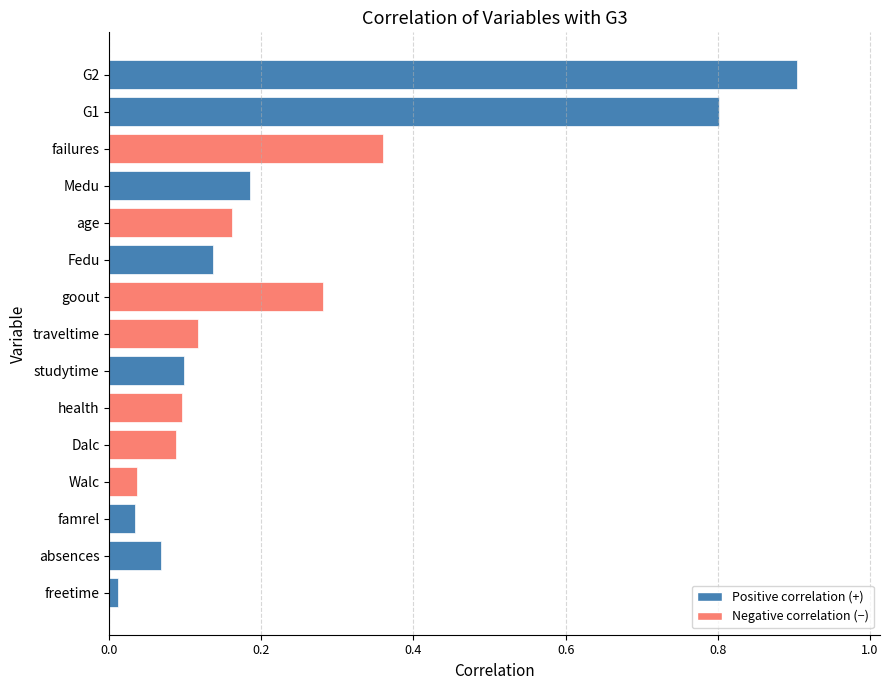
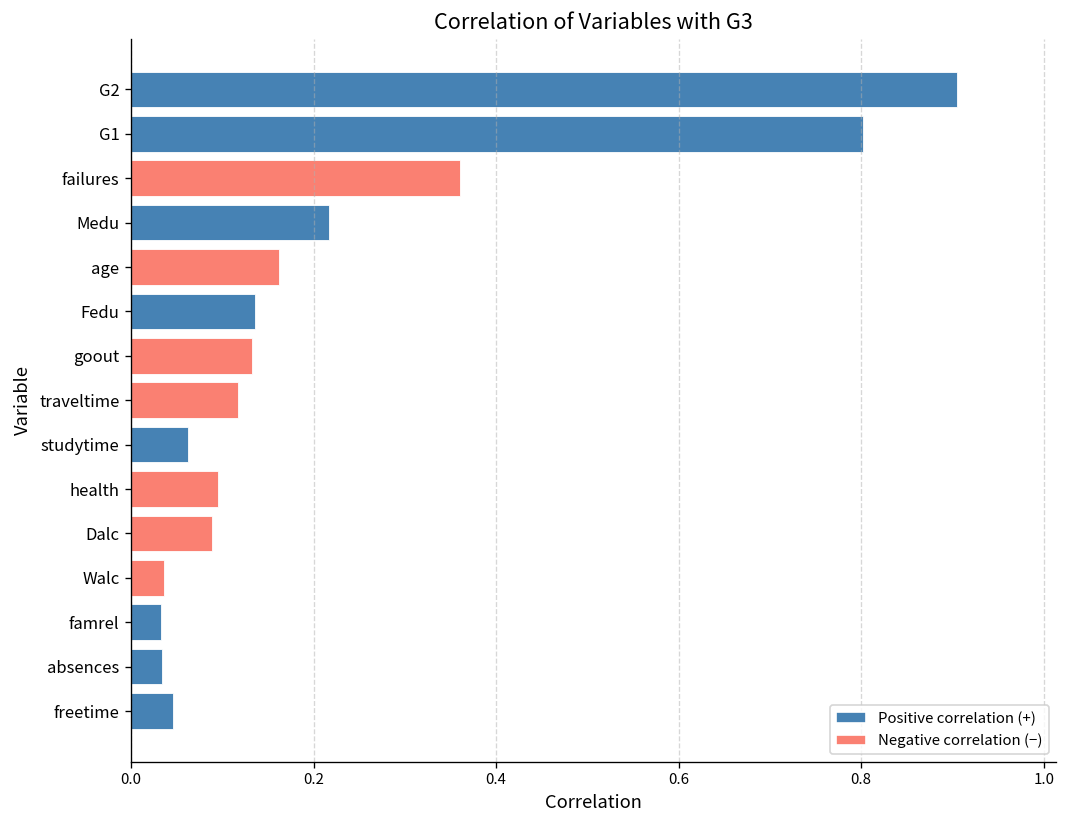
Medu: 0.19 -> 0.22
goout: 0.28 -> 0.13
studytime: 0.10 -> 0.06
absences: 0.07 -> 0.03
freetime: 0.01 -> 0.05
